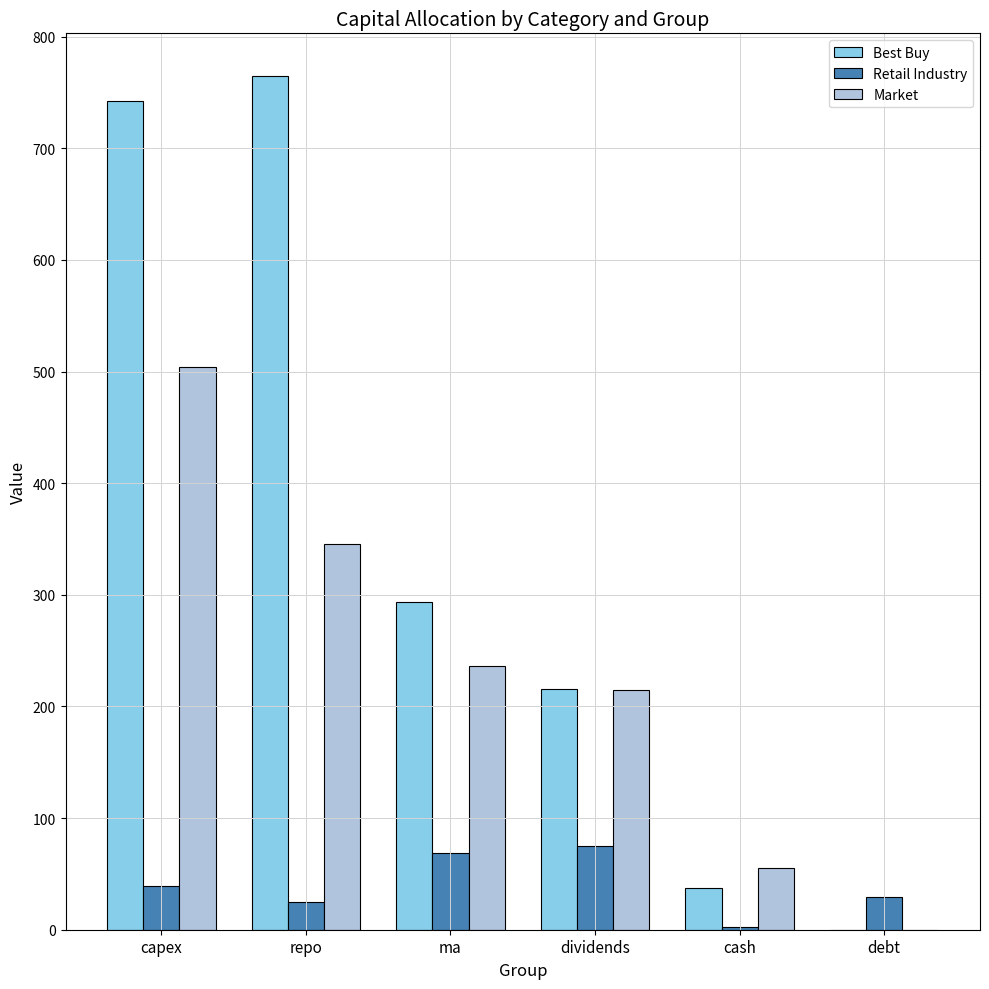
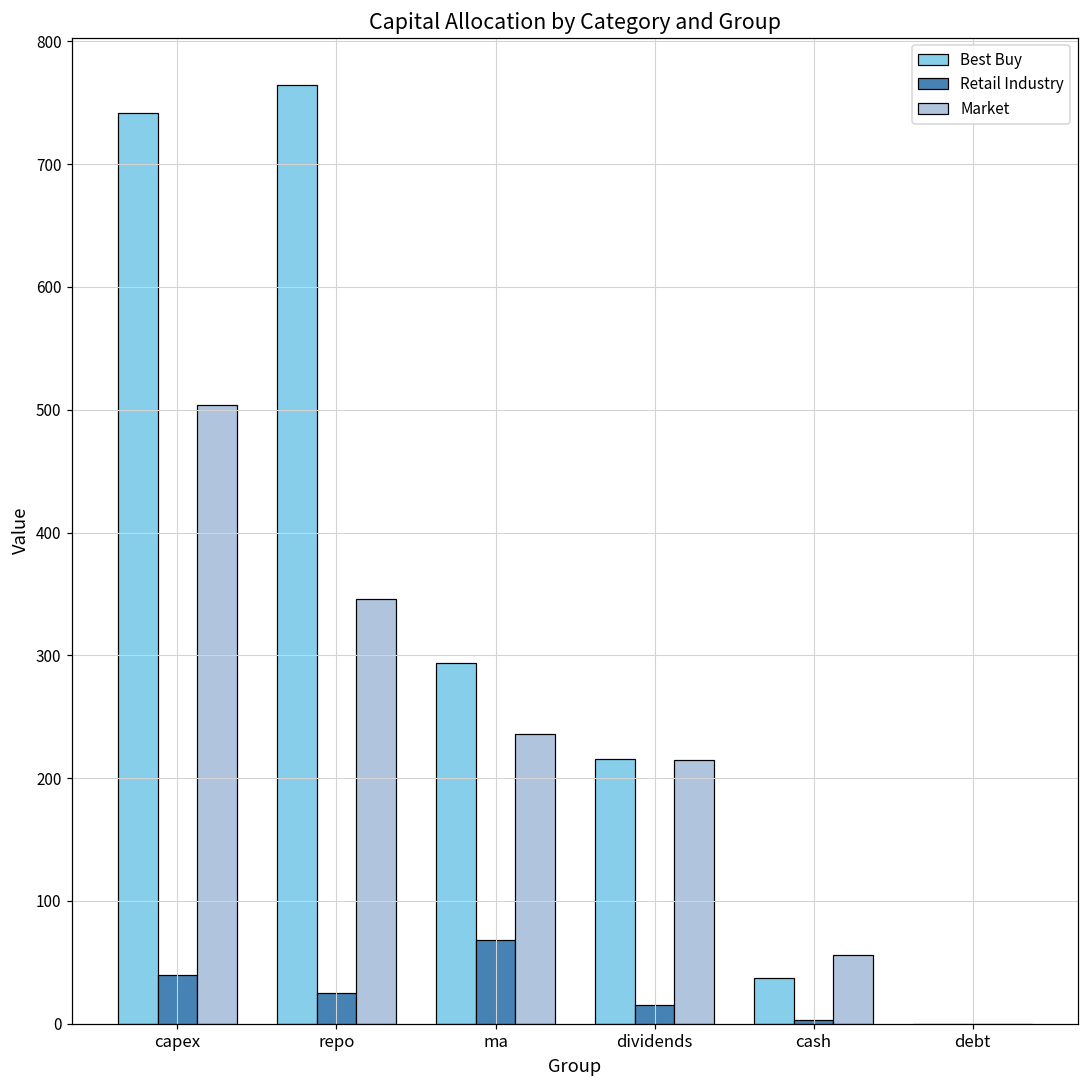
Retail Industry, dividends: 75 -> 15
Retail Industry, debt: 29 -> 0
